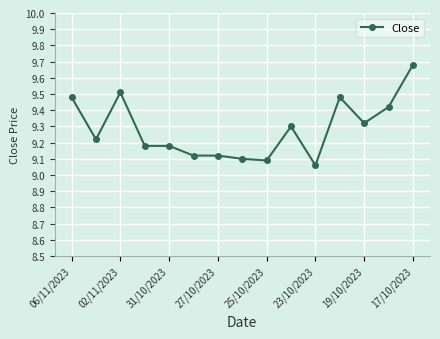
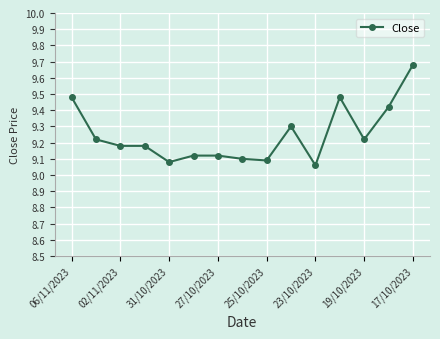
02/11/2023: 9.51 -> 9.18
31/10/2023: 9.18 -> 9.08
19/10/2023: 9.32 -> 9.22
